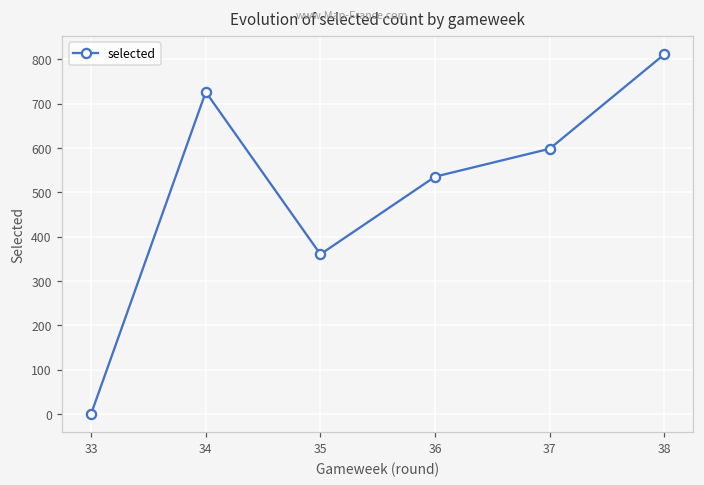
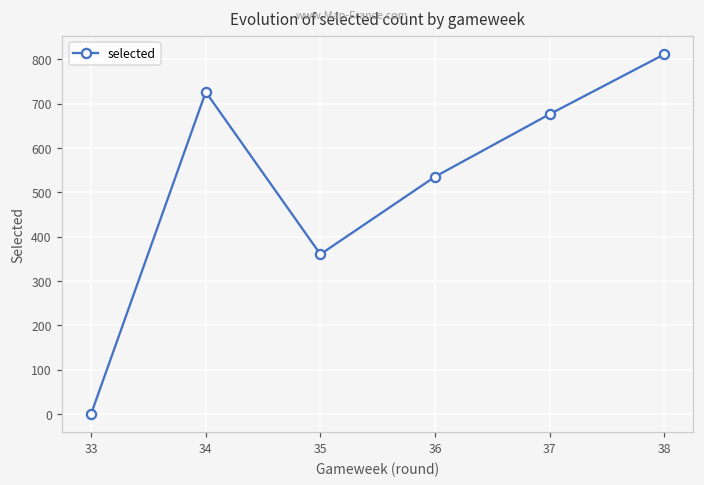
37: 600 -> 680
